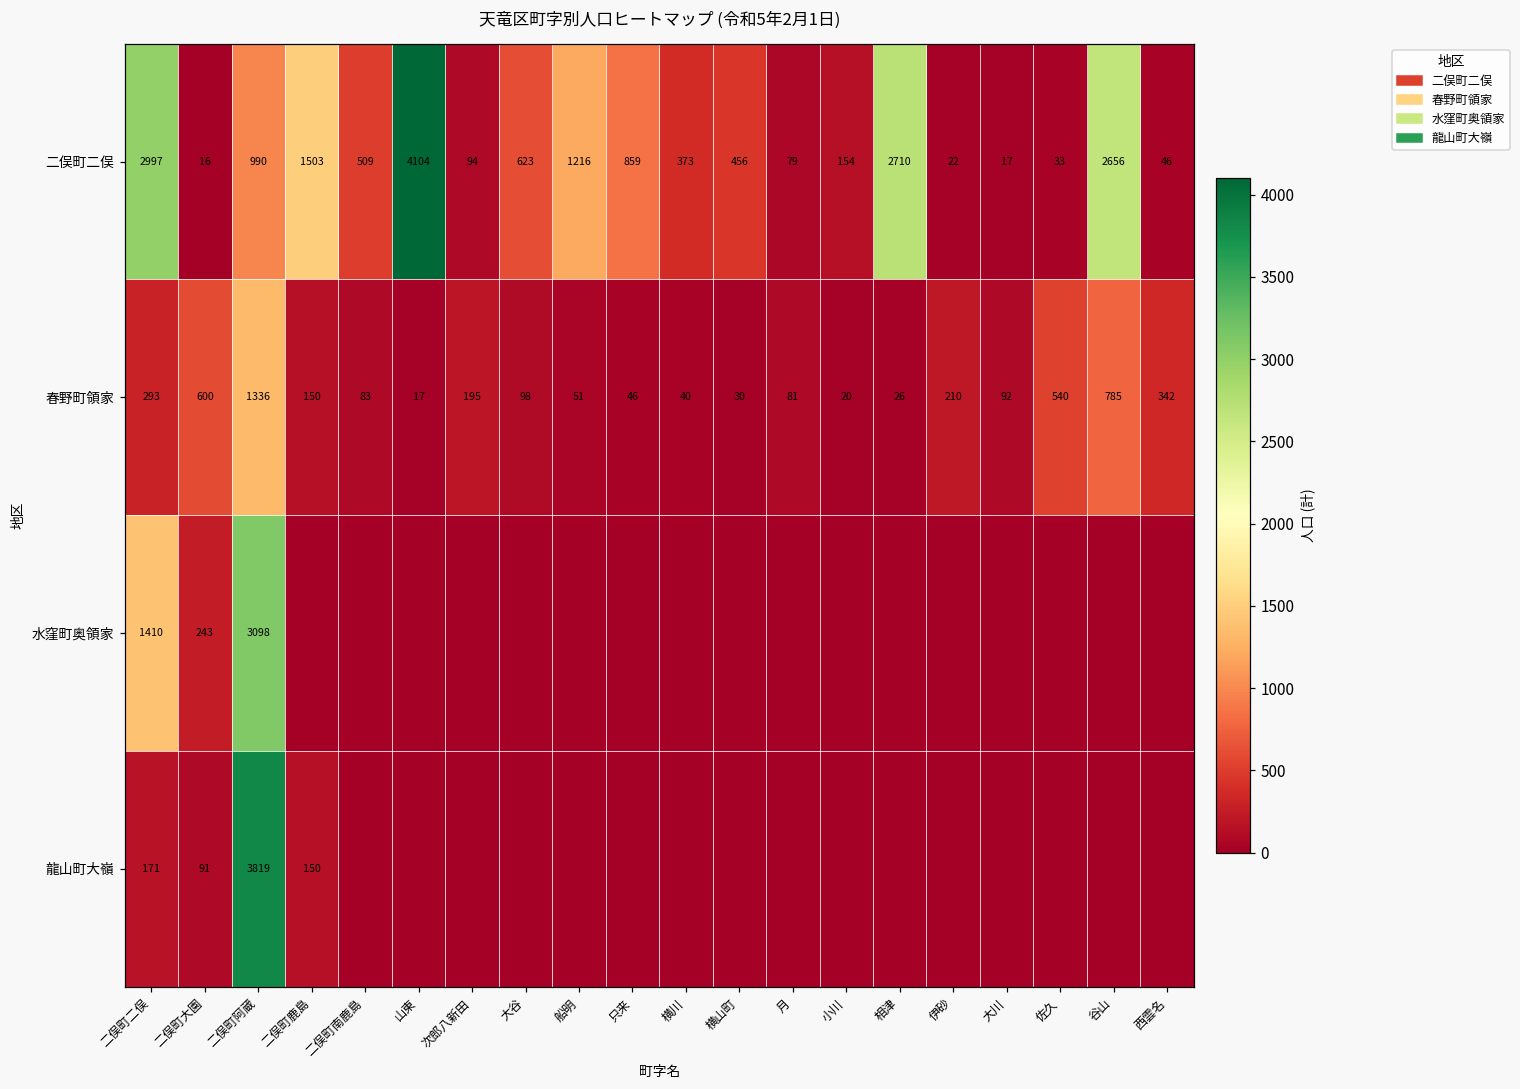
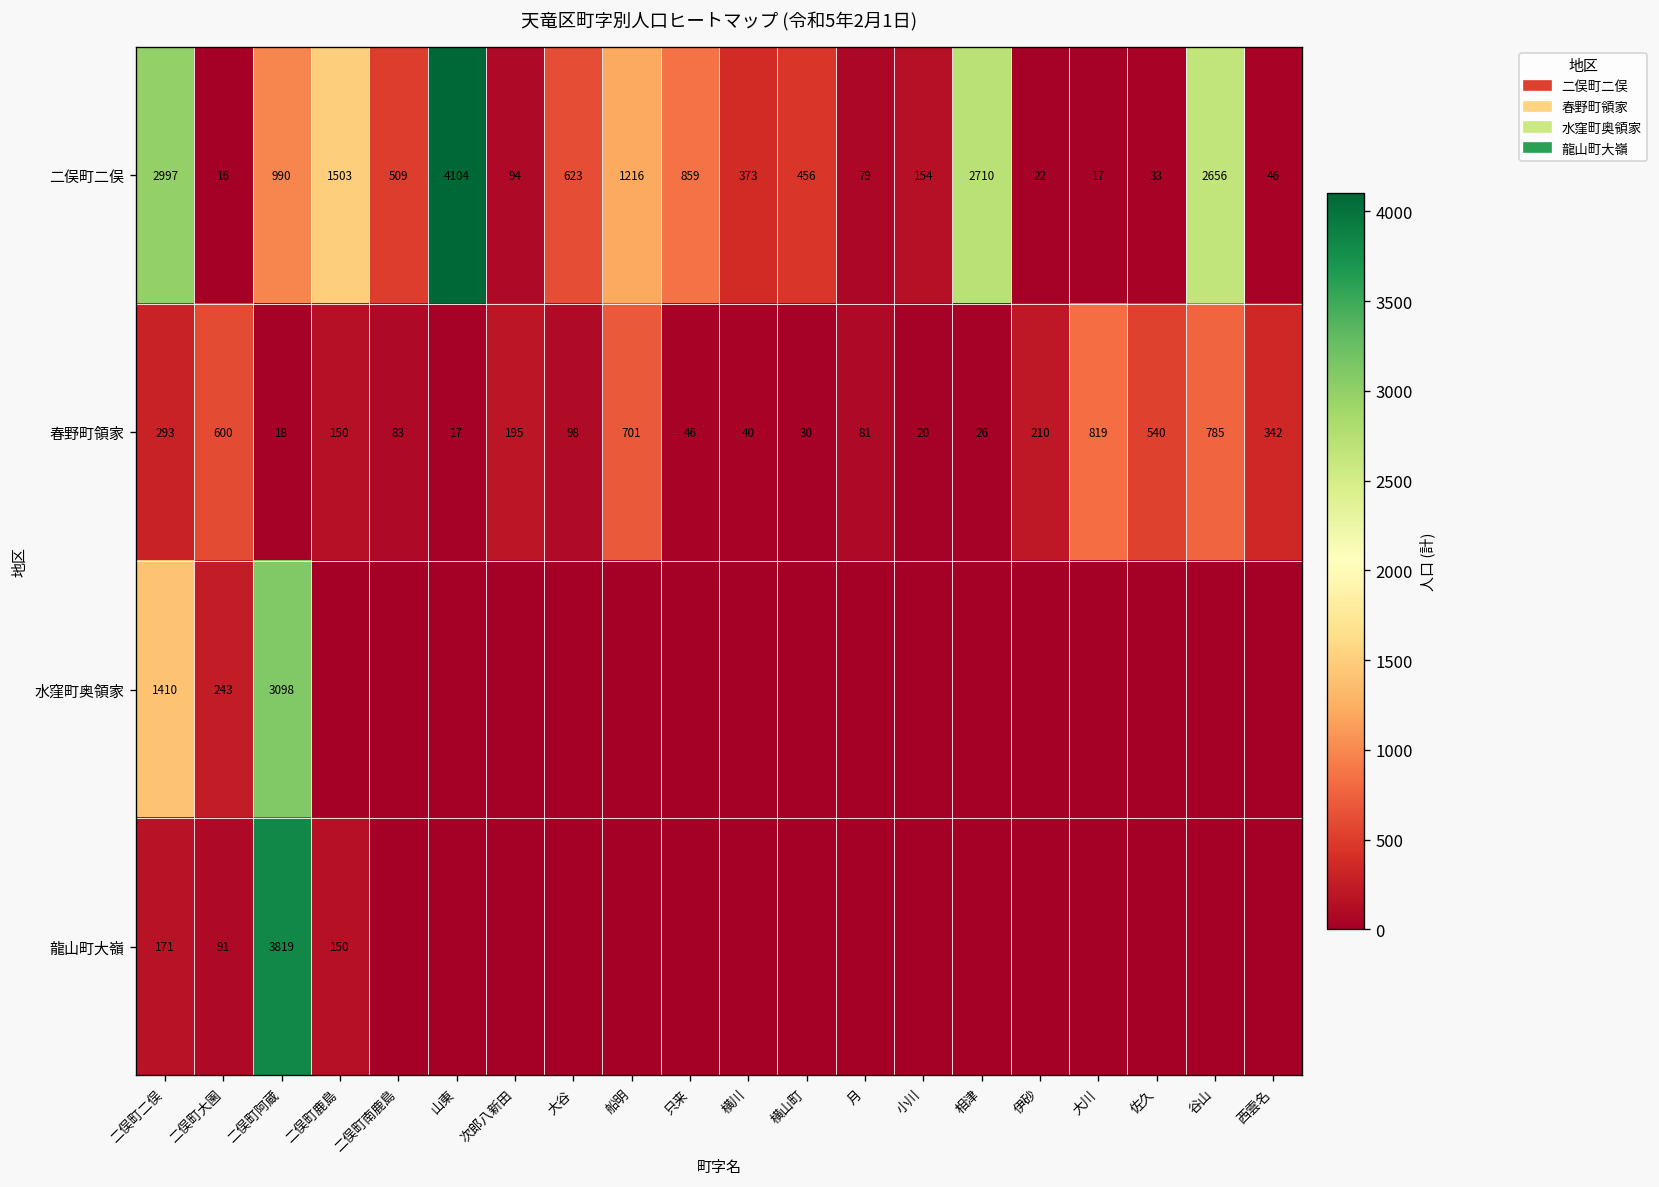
春野町領家, 二俣町阿蔵: 1336 -> 18
春野町領家, 船明: 51 -> 701
春野町領家, 大川: 92 -> 819
